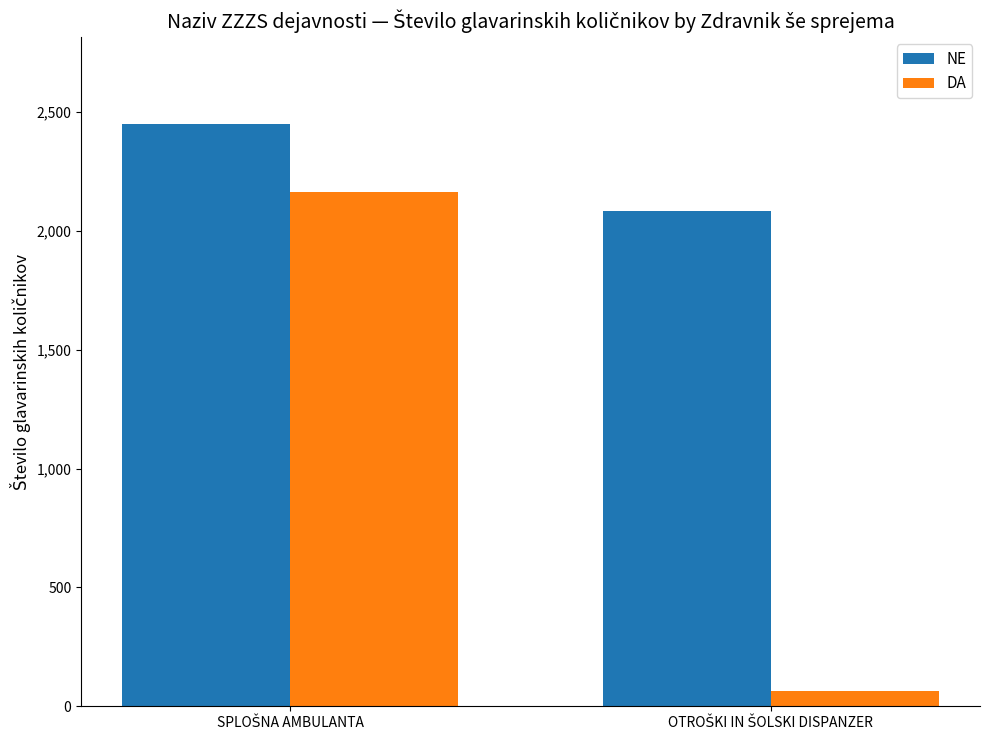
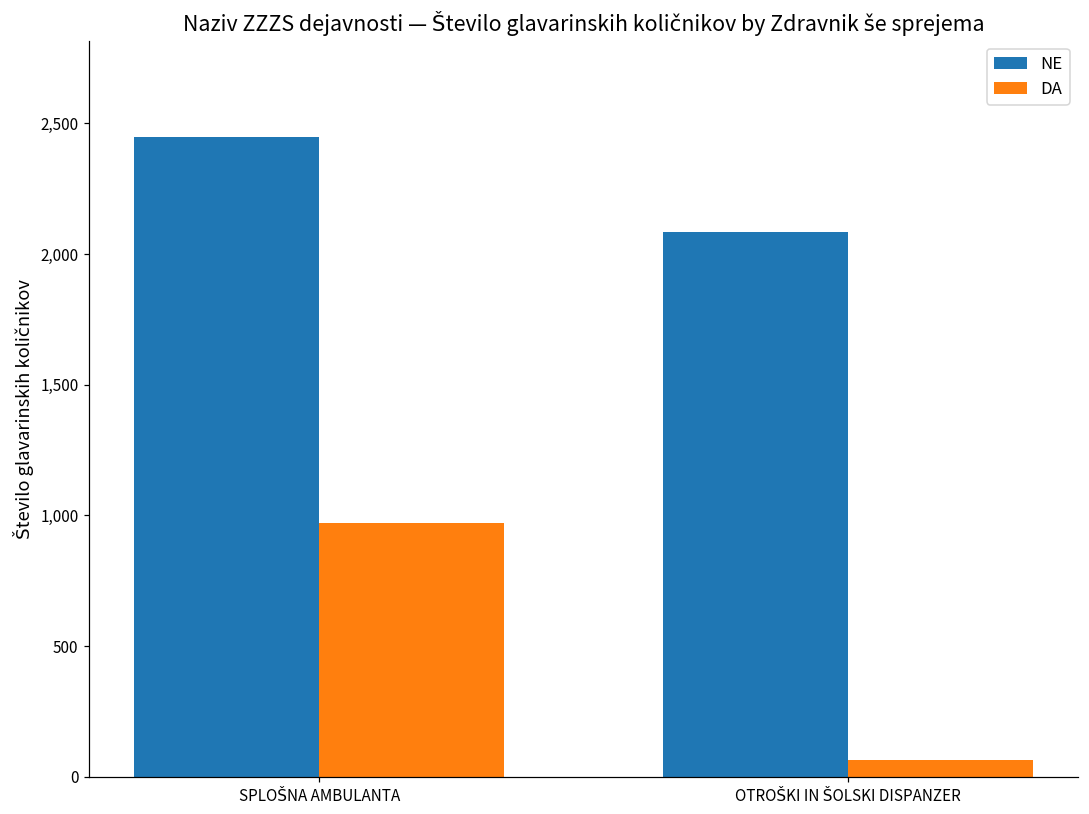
DA, SPLOŠNA AMBULANTA: 2,160 -> 970
